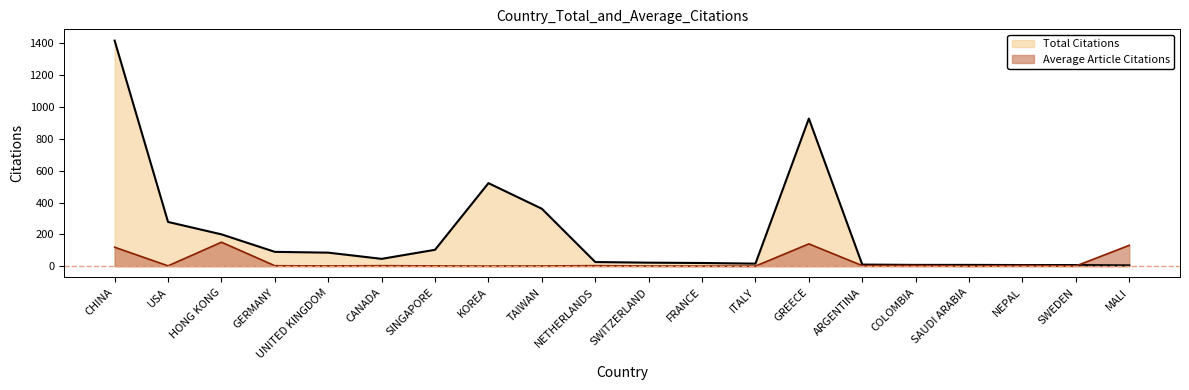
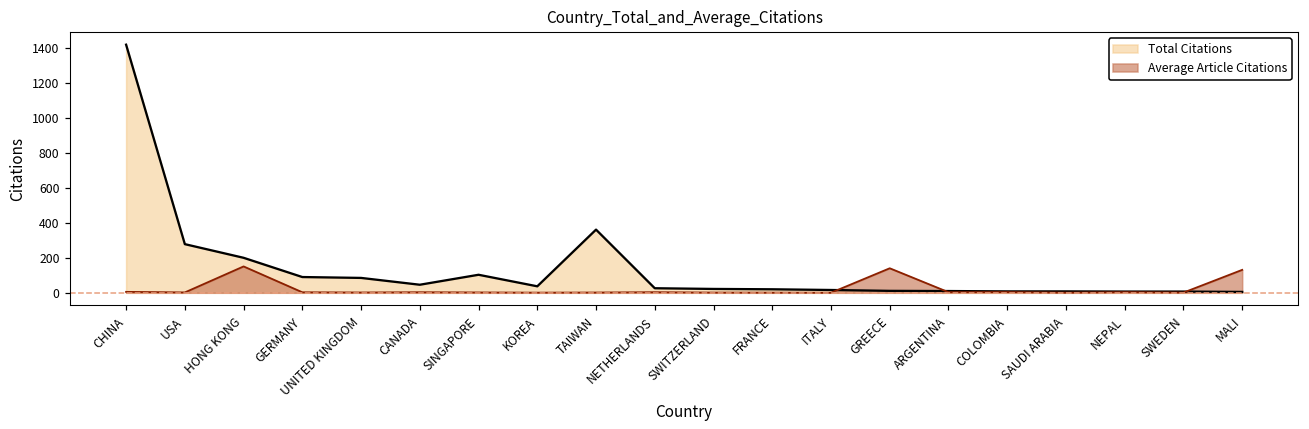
Average Article Citations, CHINA: 120 -> 10
Total Citations, KOREA: 520 -> 40
Total Citations, GREECE: 930 -> 10
